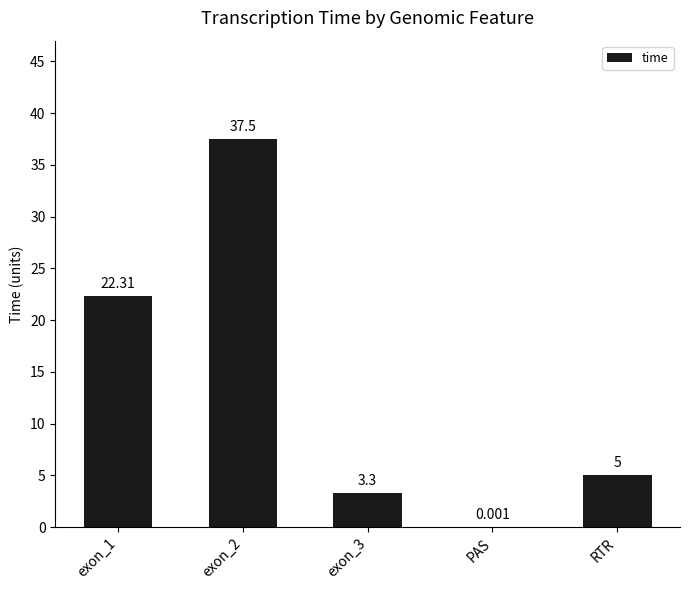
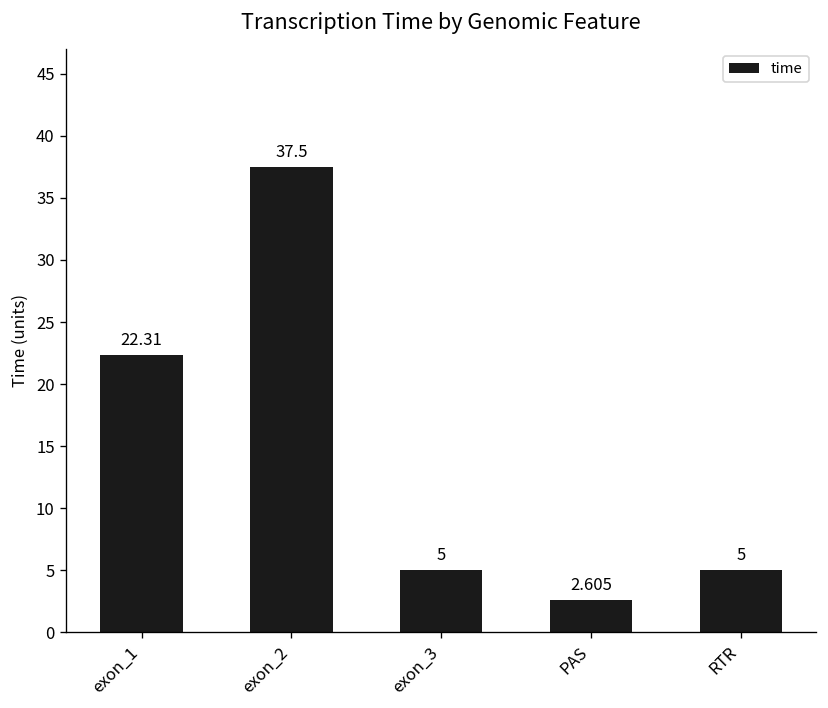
exon_3: 3.3 -> 5
PAS: 0.001 -> 2.605
